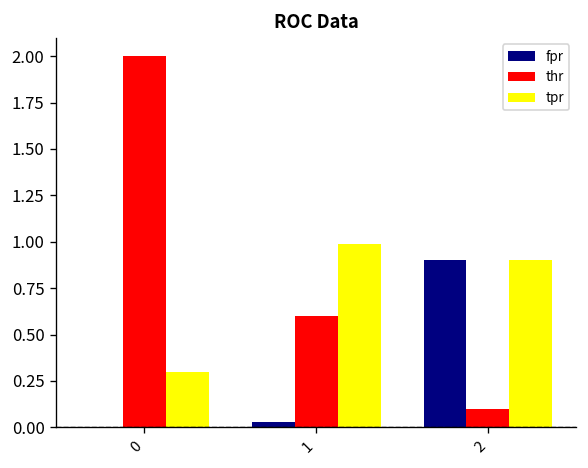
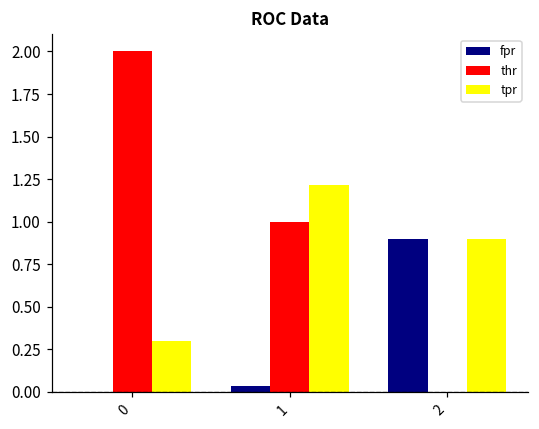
thr, 1: 0.6 -> 1.0
tpr, 1: 0.99 -> 1.21
thr, 2: 0.1 -> 0.0
